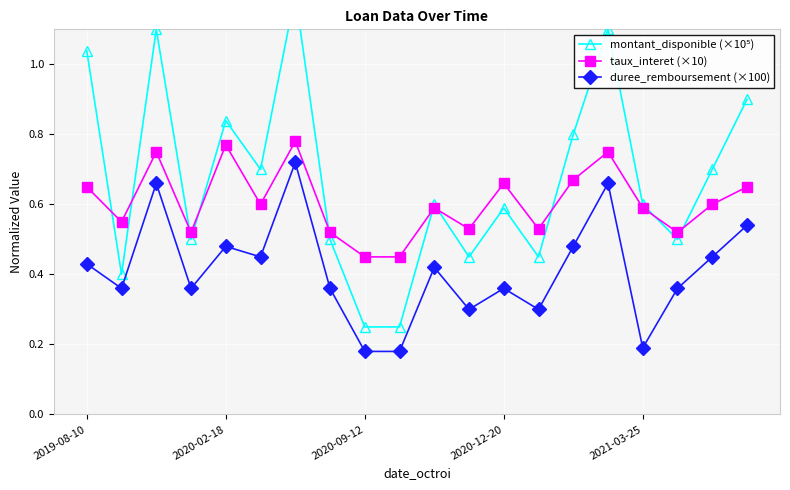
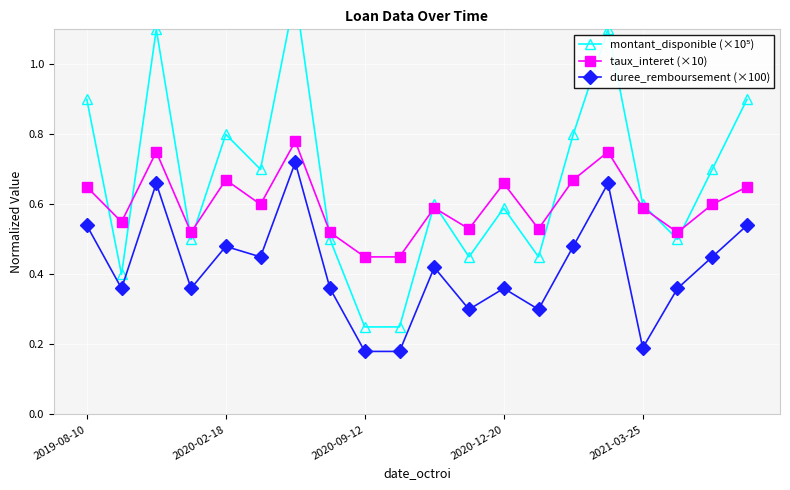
montant_disponible (×10⁵), 2019-08-10: 1.04 -> 0.90
duree_remboursement (×100), 2019-08-10: 0.43 -> 0.54
montant_disponible (×10⁵), 2020-02-18: 0.84 -> 0.80
taux_interet (×10), 2020-02-18: 0.77 -> 0.67
